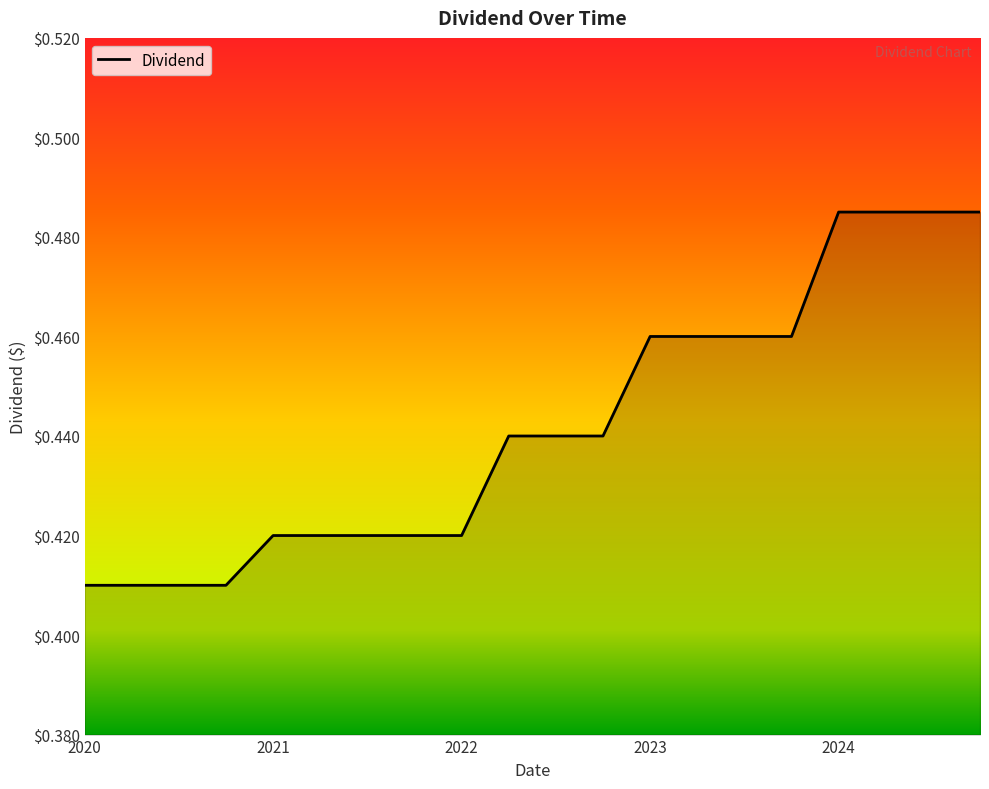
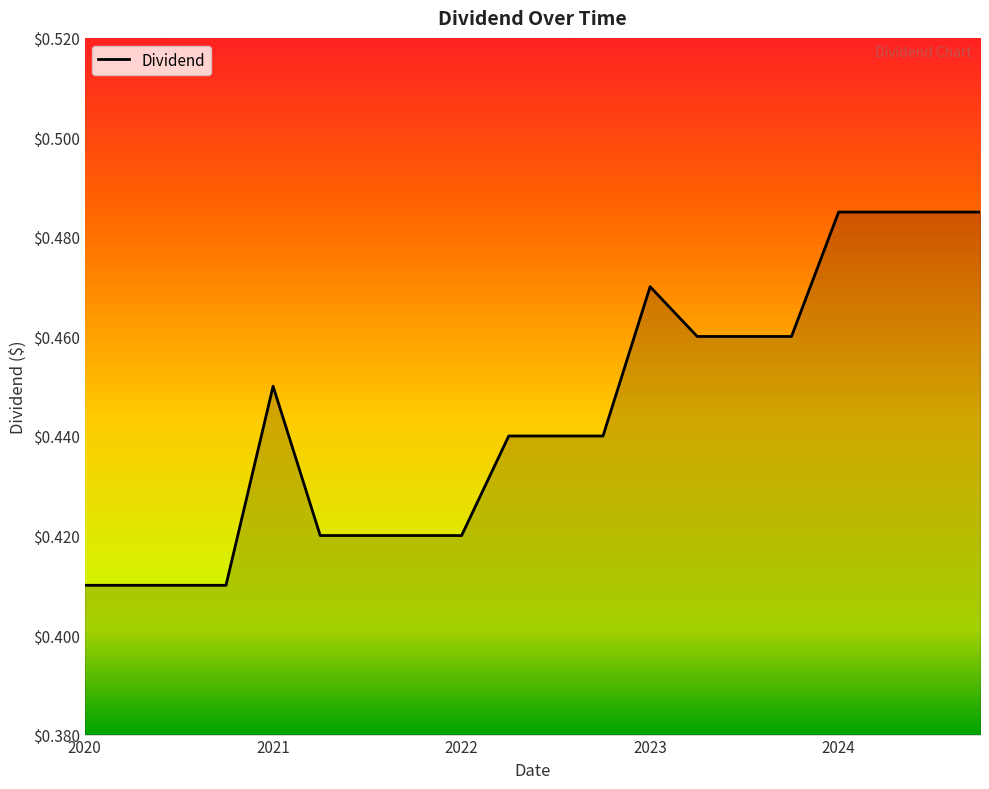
2021: $0.42 -> $0.45
2023: $0.46 -> $0.47
